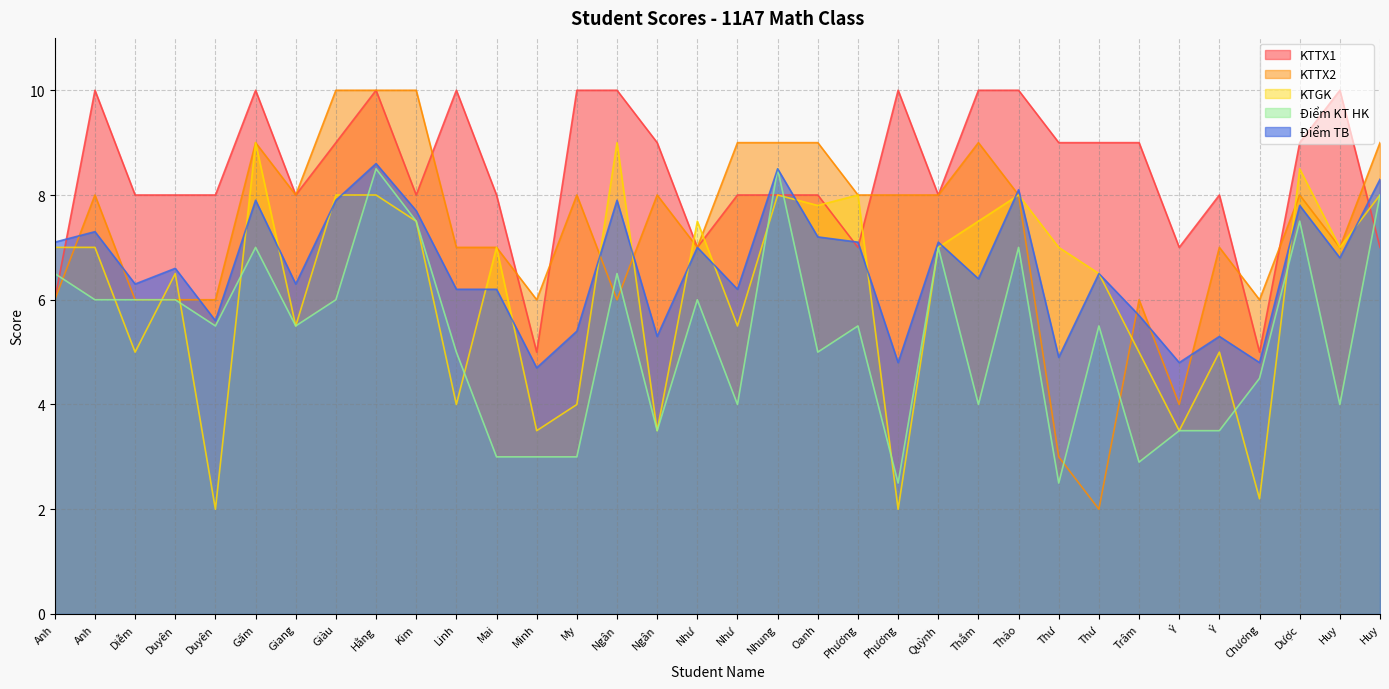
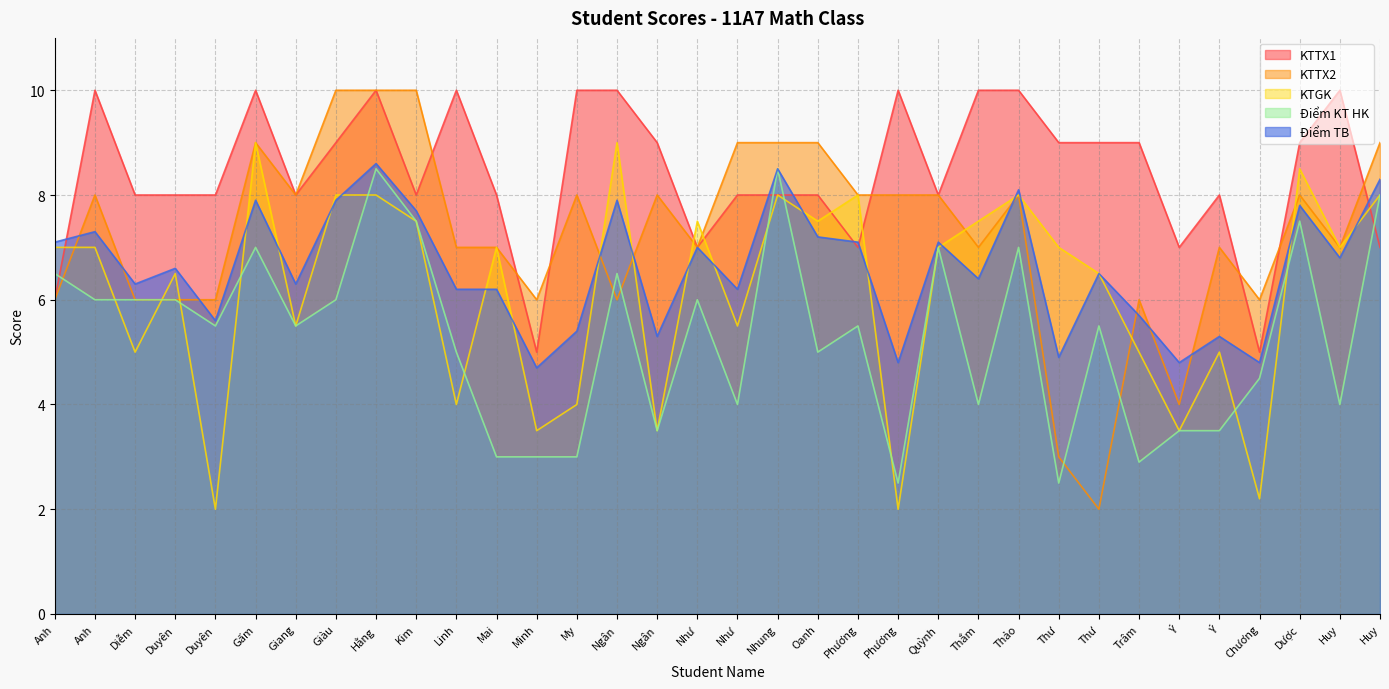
KTGK, Oanh: 7.8 -> 7.5
KTTX2, Thắm: 9 -> 7
